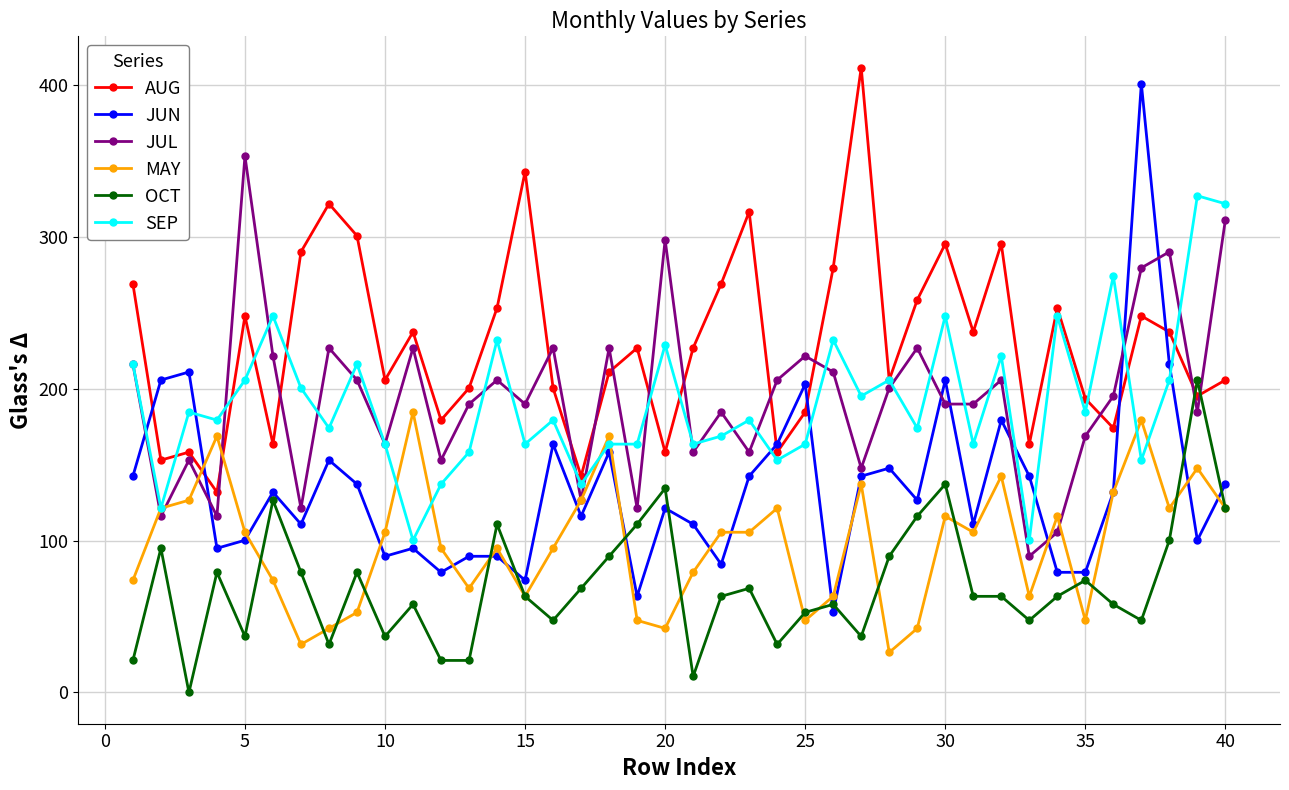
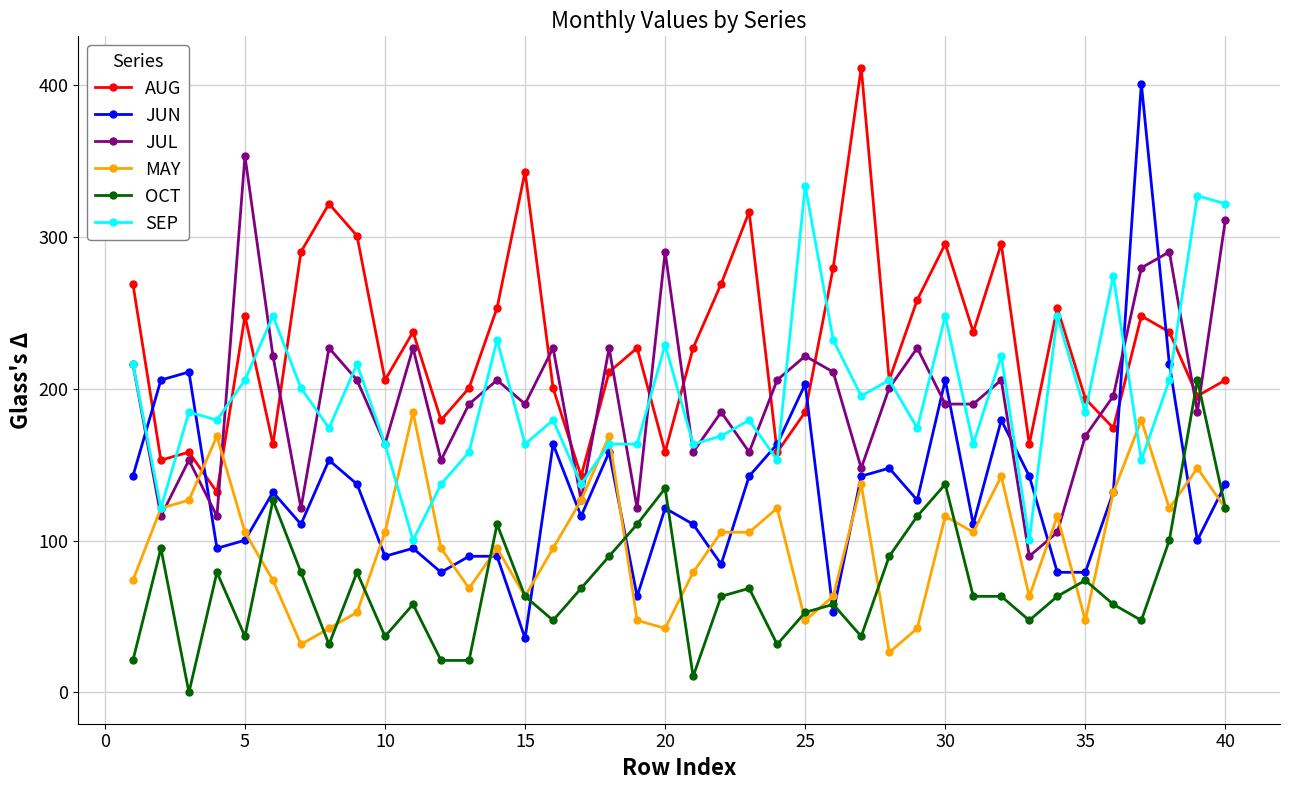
JUN, 15: 74 -> 36
JUL, 20: 298 -> 290
SEP, 25: 163 -> 334
